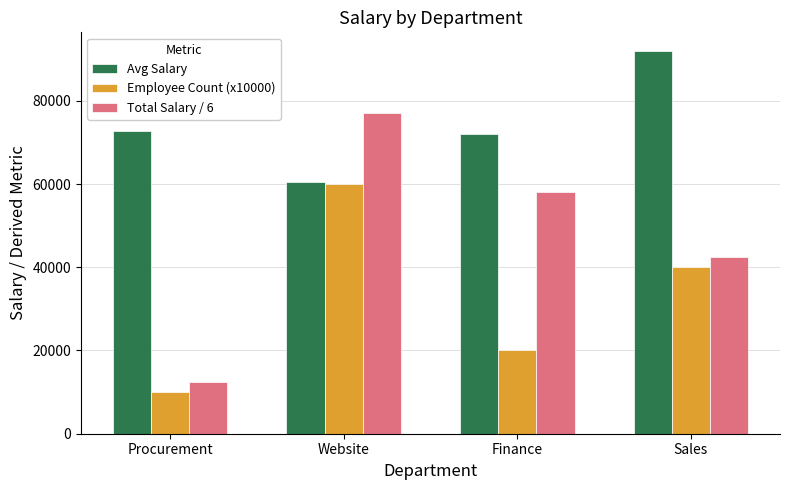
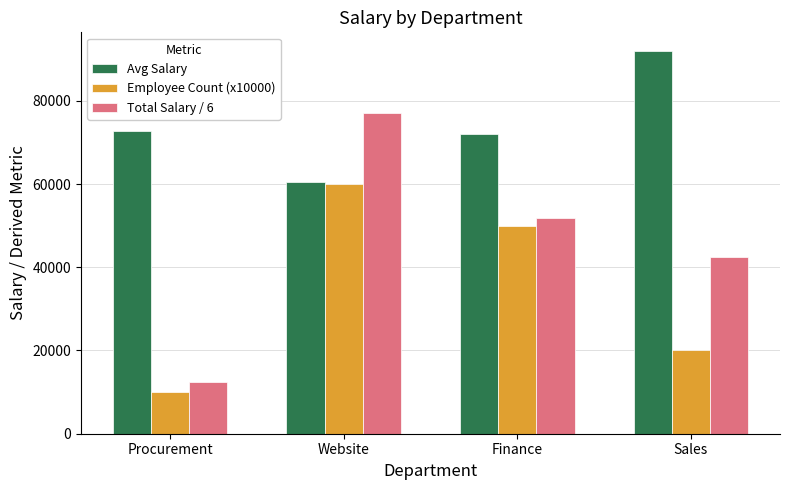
Employee Count (x10000), Finance: 20000 -> 50000
Total Salary / 6, Finance: 58000 -> 52000
Employee Count (x10000), Sales: 40000 -> 20000
